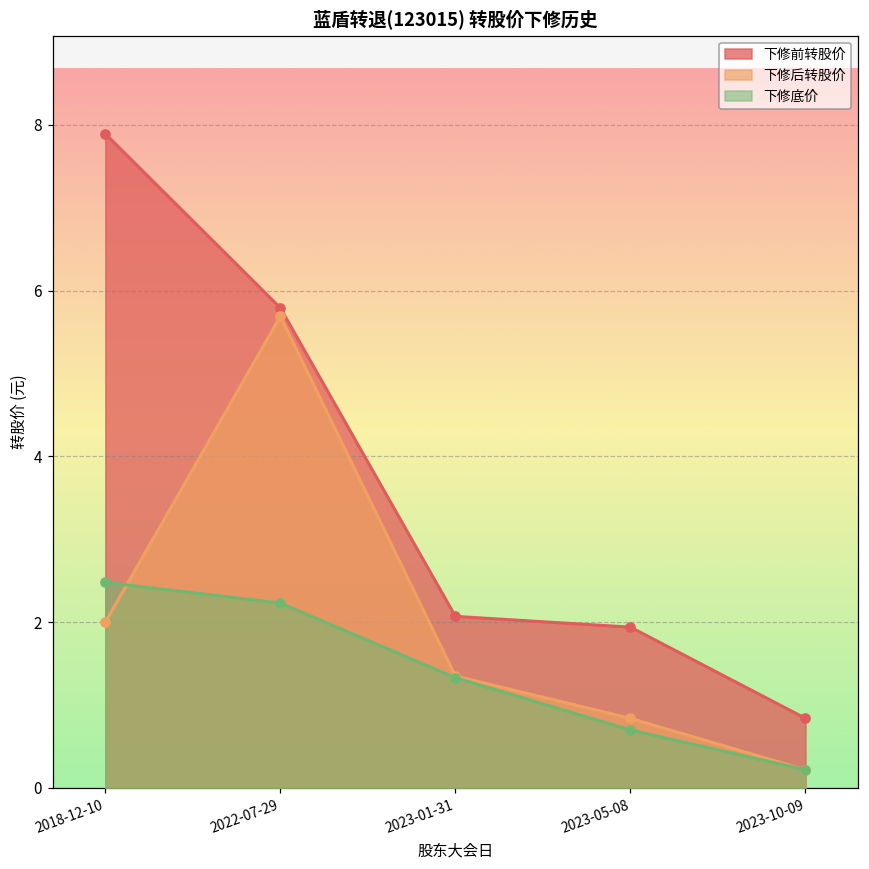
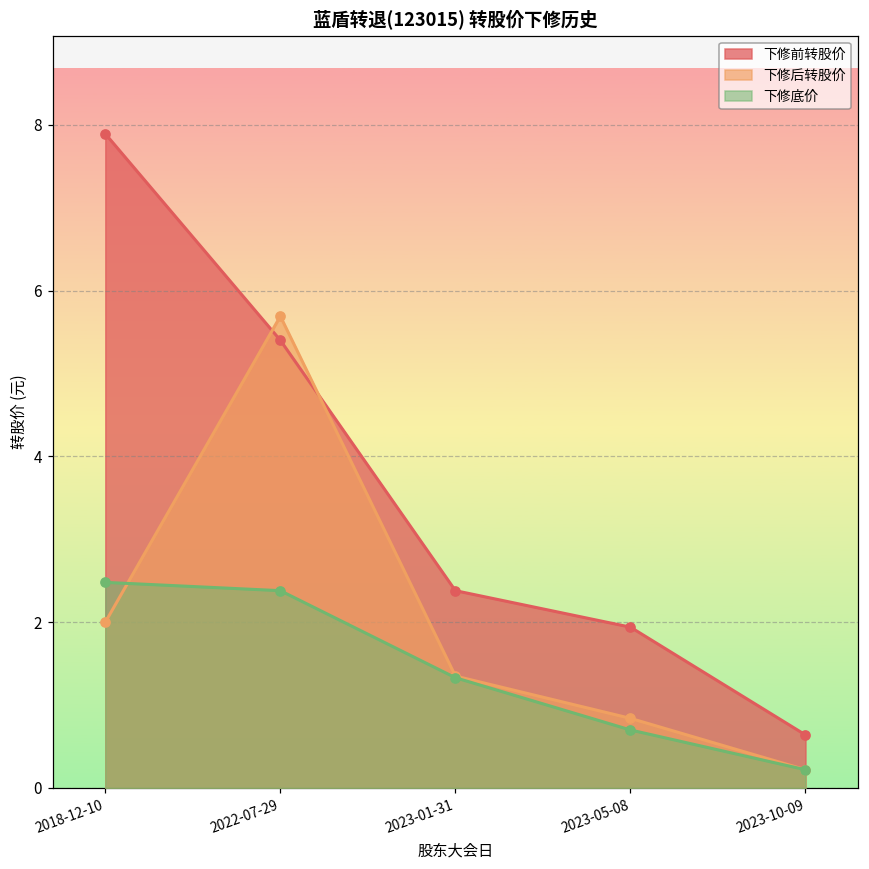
下修前转股价, 2022-07-29: 5.8 -> 5.4
下修底价, 2022-07-29: 2.2 -> 2.4
下修前转股价, 2023-01-31: 2.1 -> 2.4
下修前转股价, 2023-10-09: 0.8 -> 0.6
